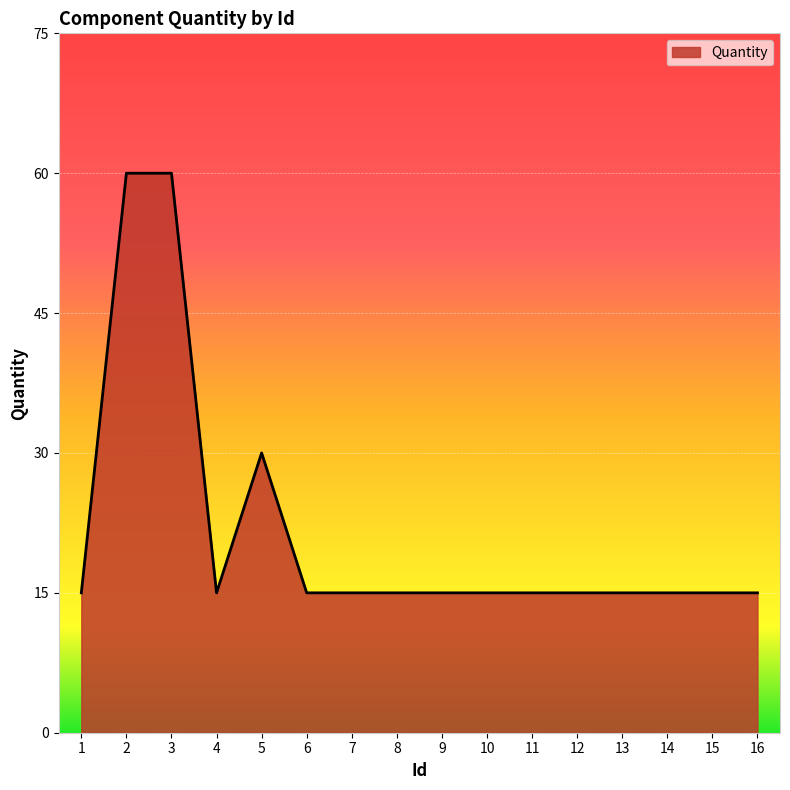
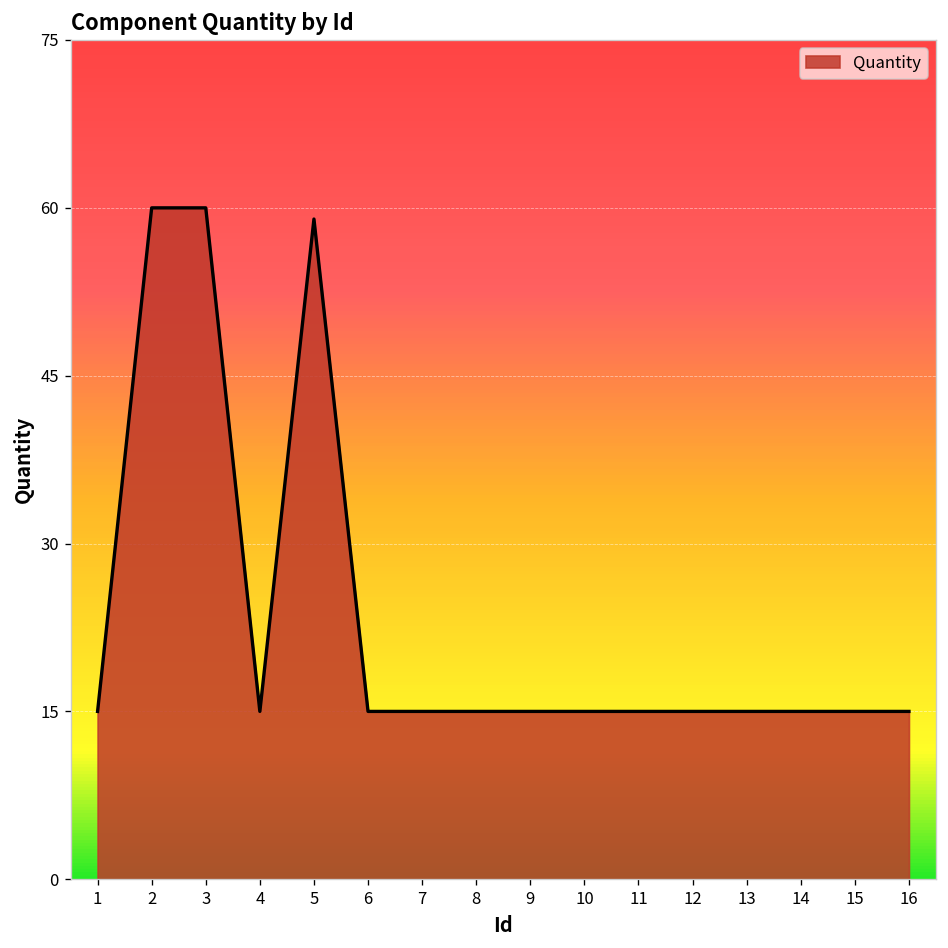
5: 30 -> 59
